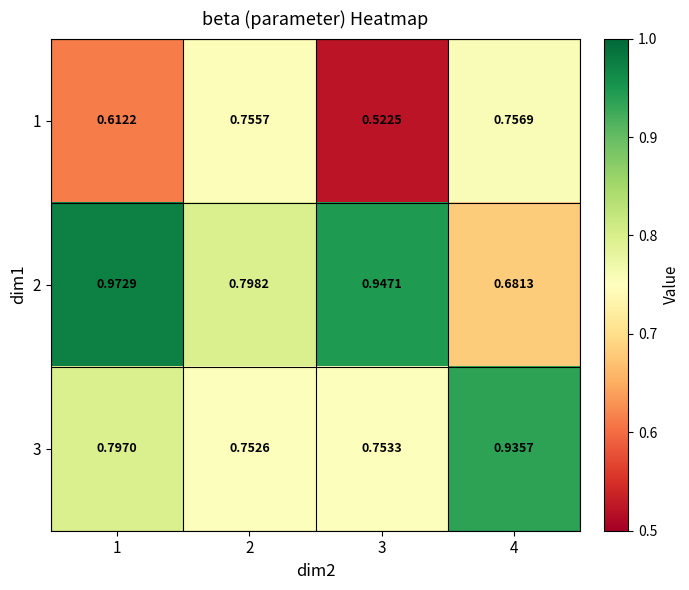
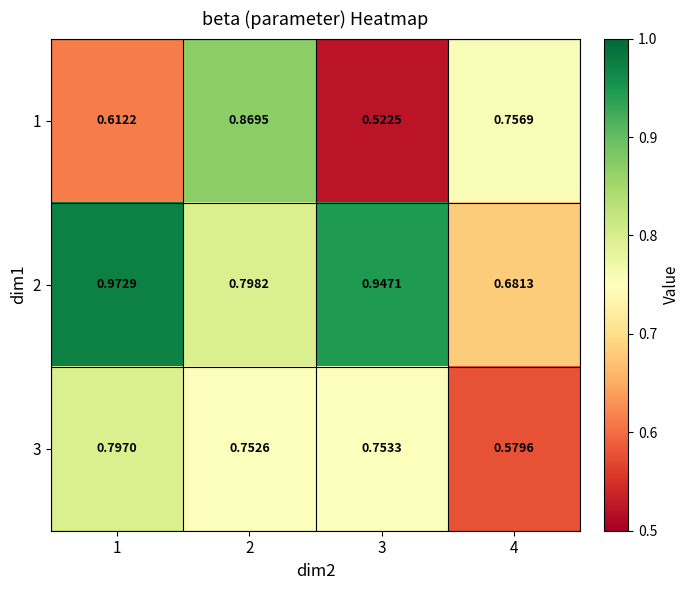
1, 2: 0.7557 -> 0.8695
3, 4: 0.9357 -> 0.5796
